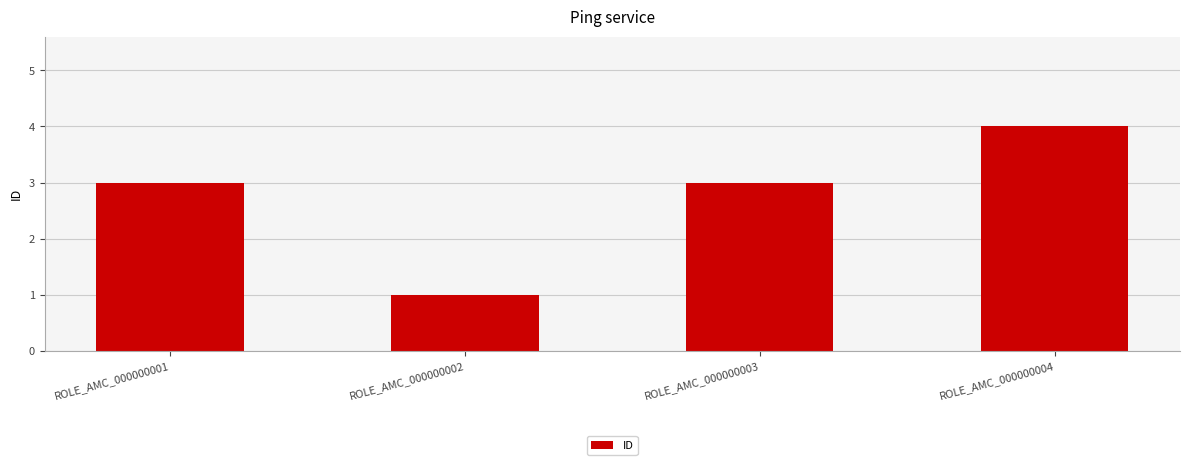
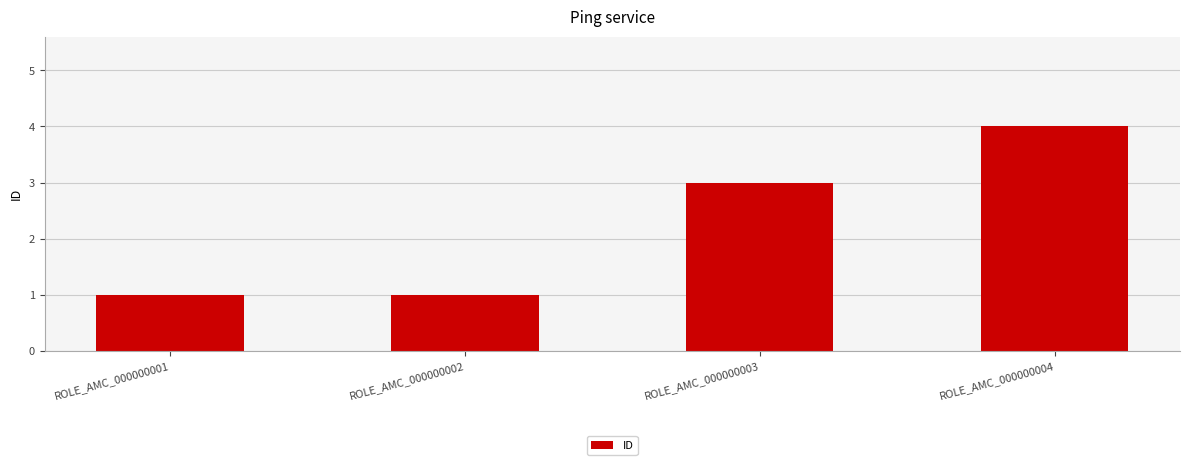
ROLE_AMC_000000001: 3 -> 1
